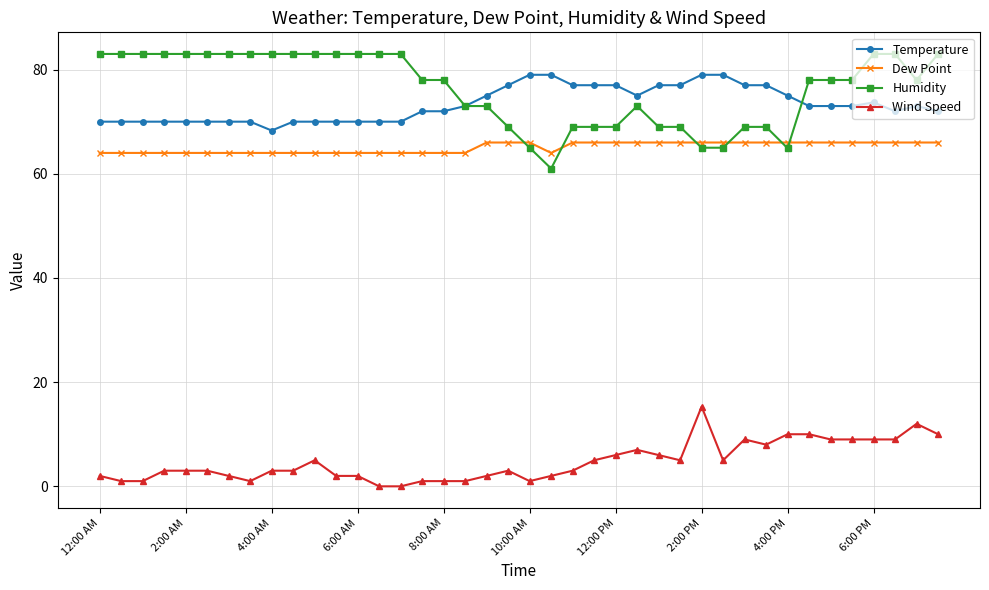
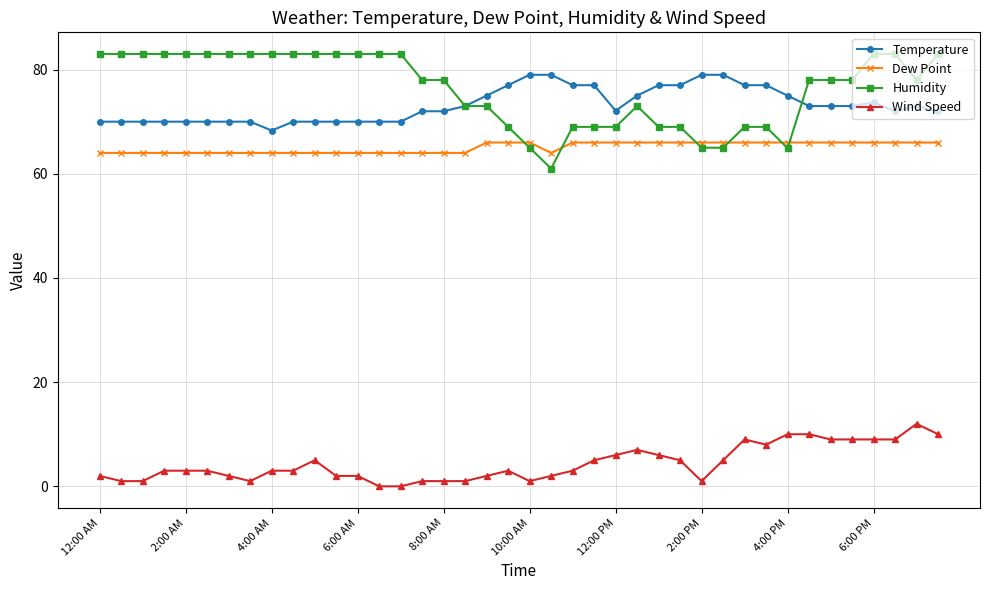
Temperature, 12:00 PM: 77 -> 72
Wind Speed, 2:00 PM: 15 -> 1
